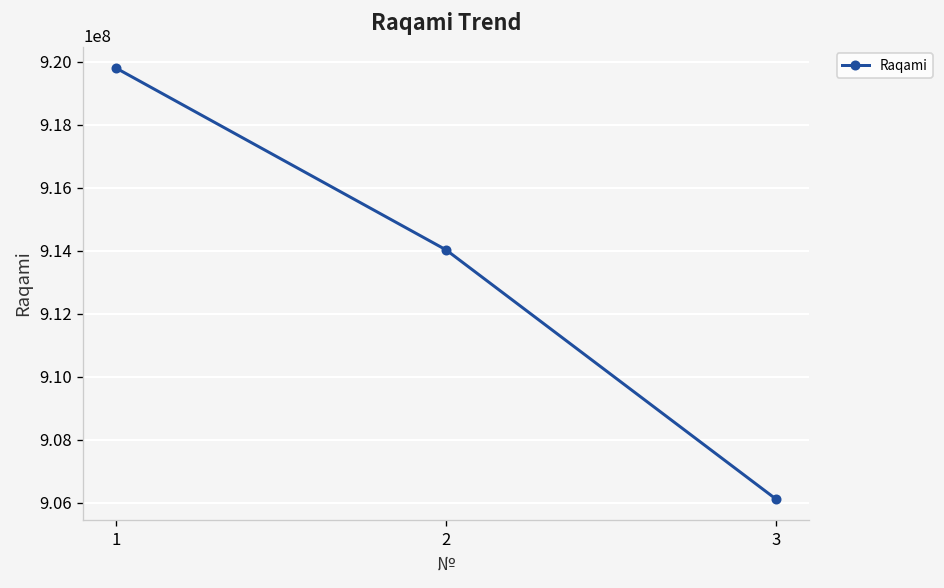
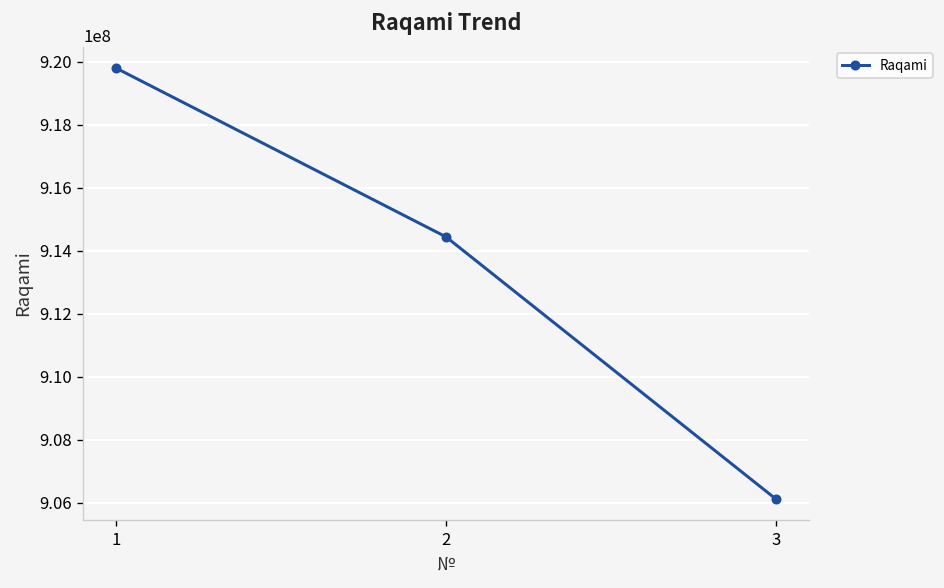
2: 914000000 -> 914400000
